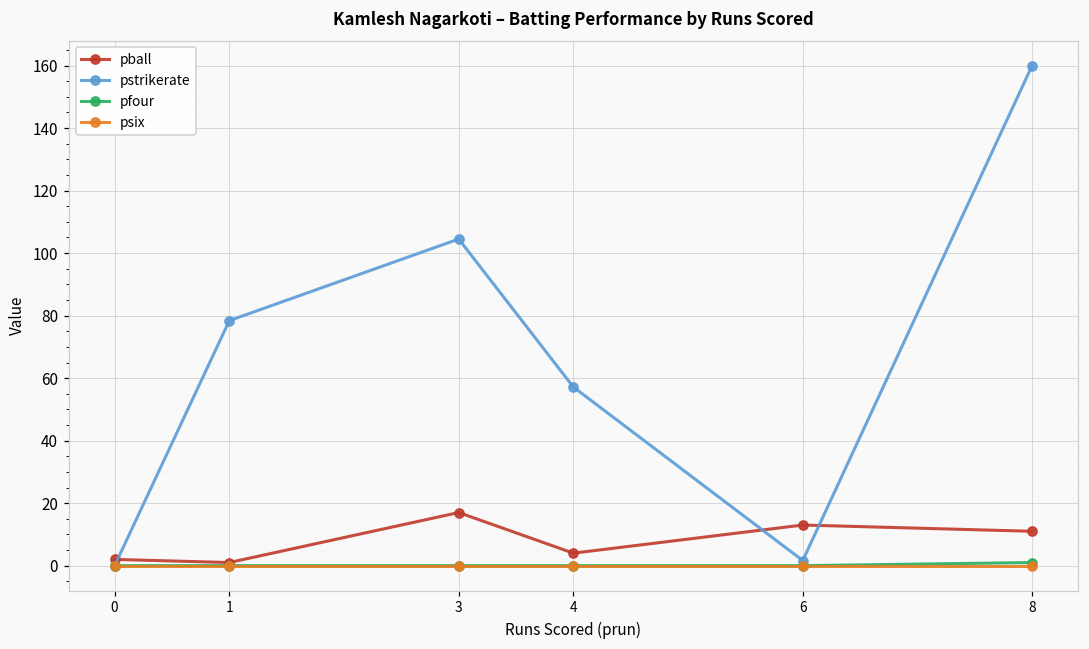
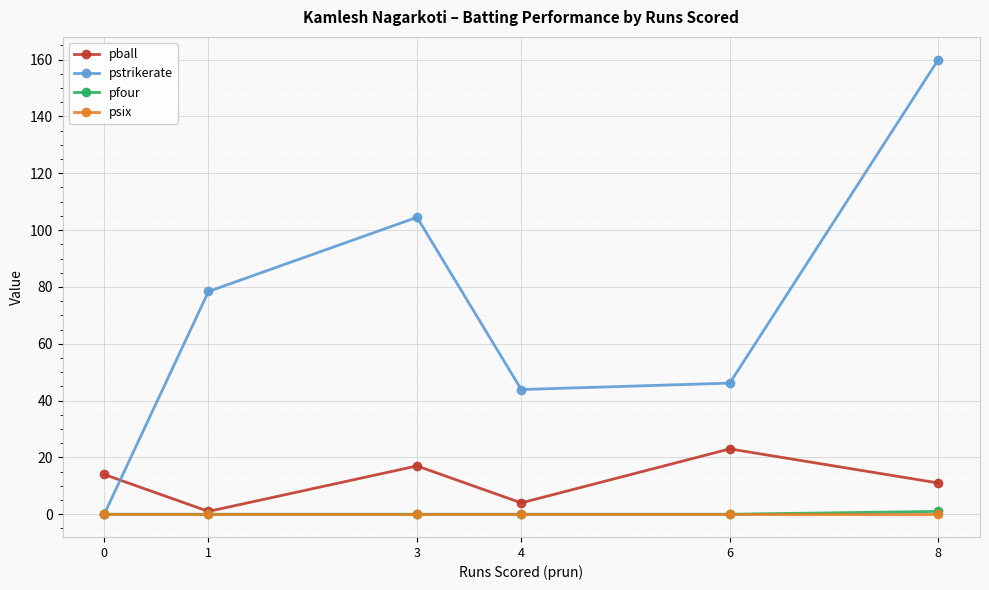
pball, 0: 2 -> 14
pstrikerate, 4: 57 -> 44
pball, 6: 13 -> 23
pstrikerate, 6: 2 -> 46
